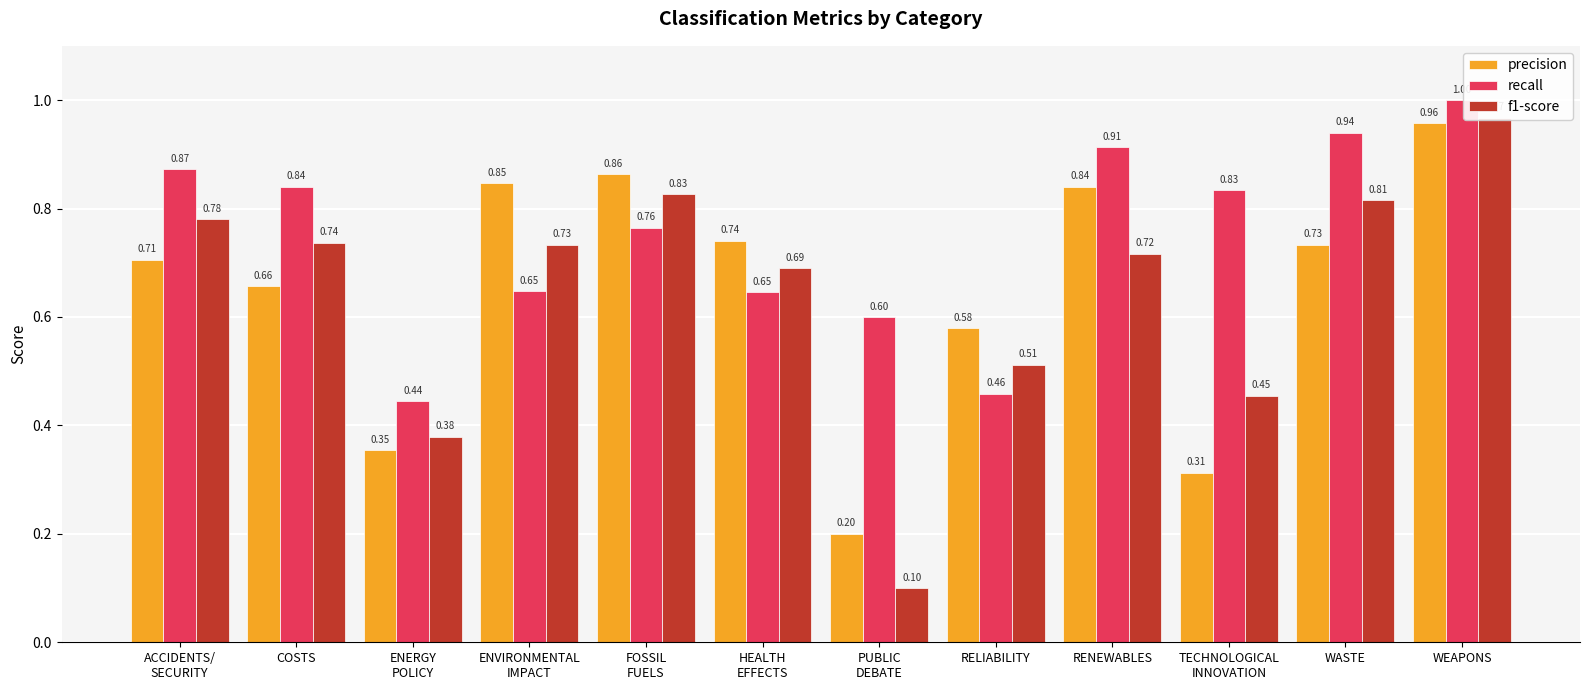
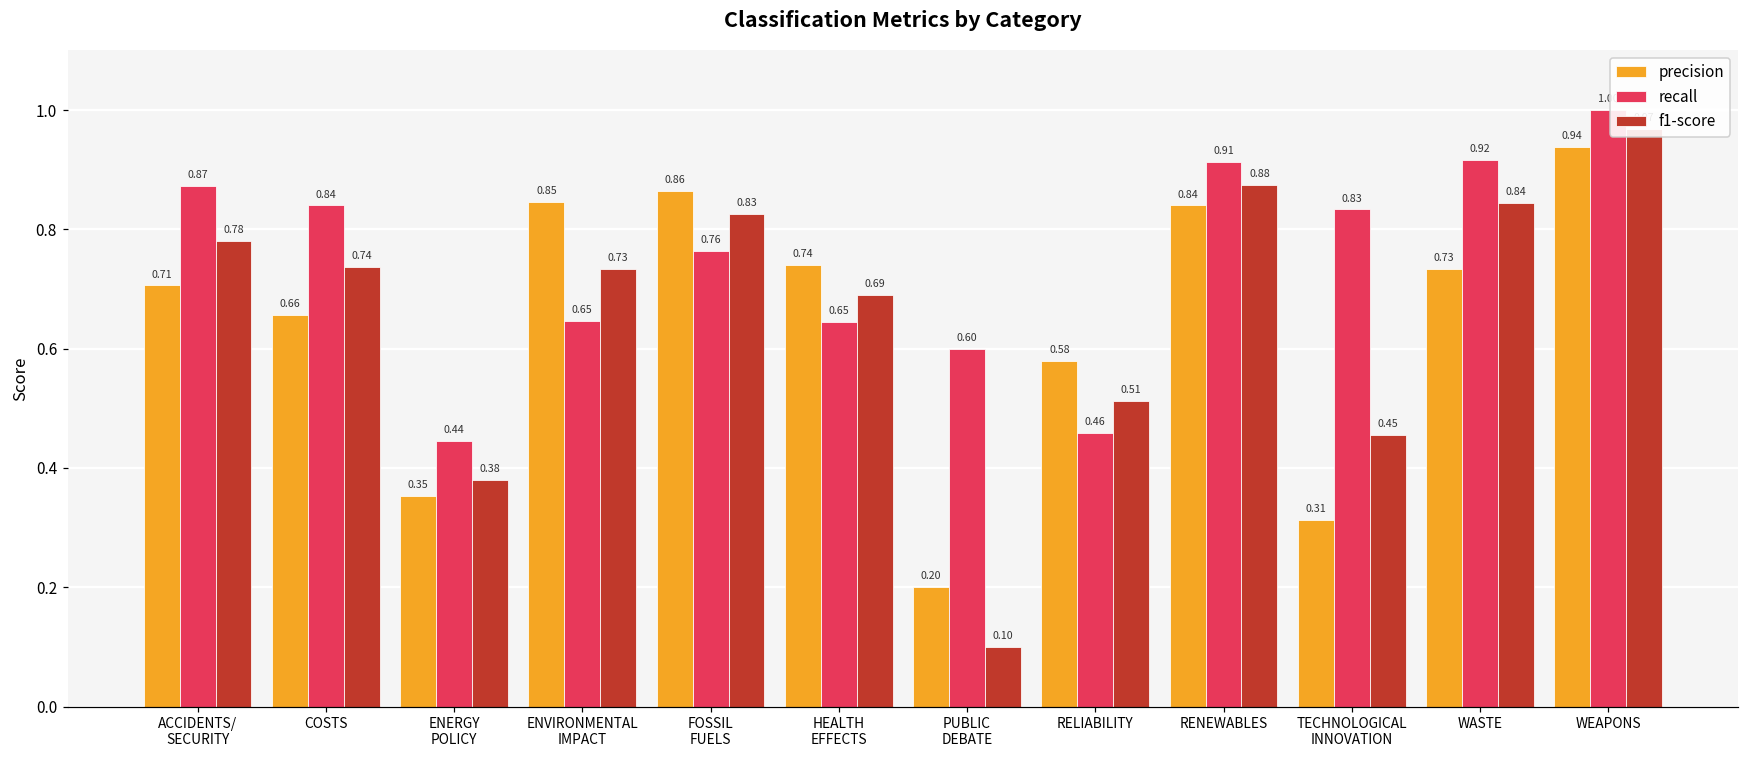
f1-score, RENEWABLES: 0.72 -> 0.88
recall, WASTE: 0.94 -> 0.92
f1-score, WASTE: 0.81 -> 0.84
precision, WEAPONS: 0.96 -> 0.94
